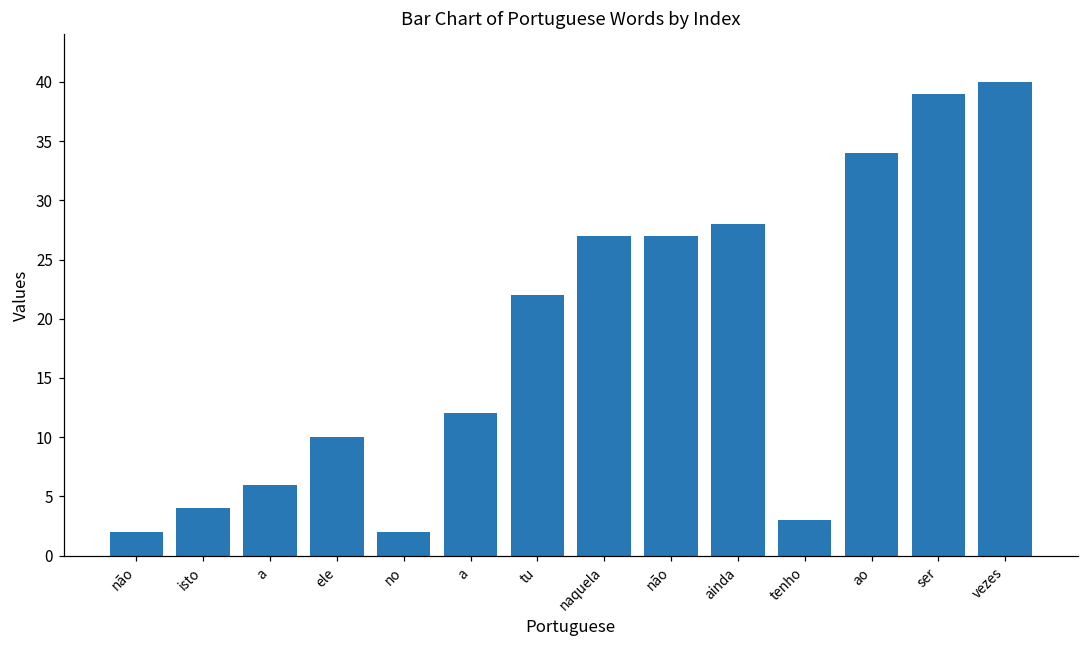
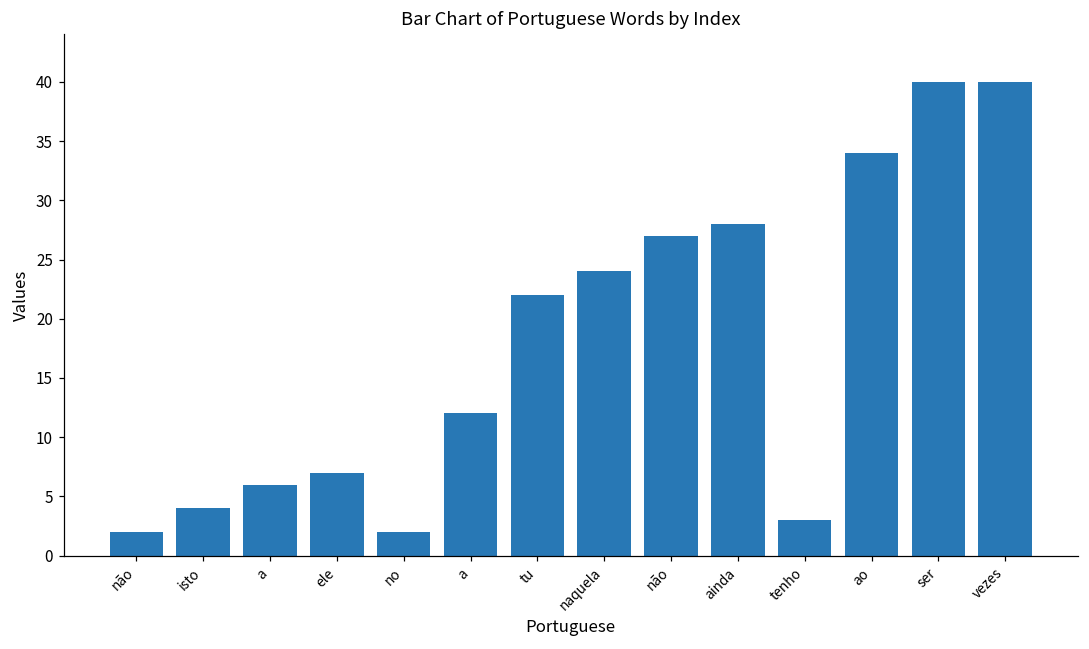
ele: 10 -> 7
naquela: 27 -> 24
ser: 39 -> 40
